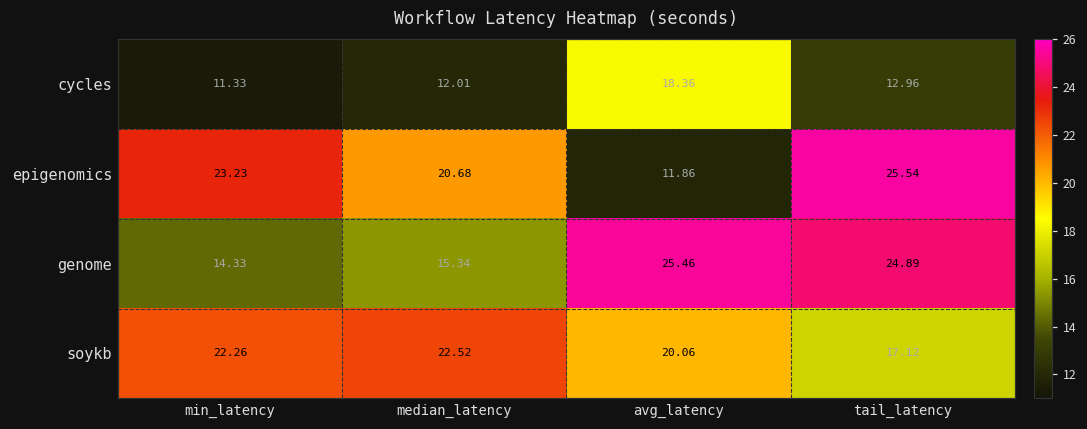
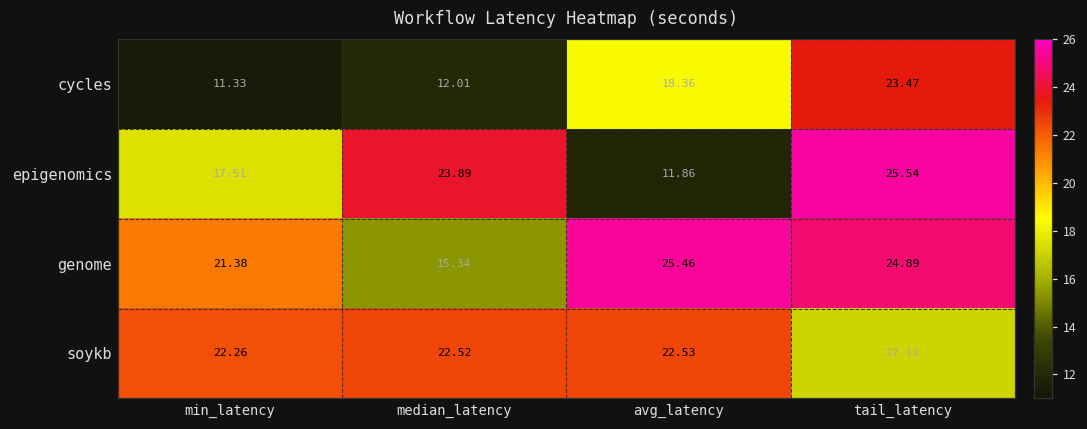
cycles, tail_latency: 12.96 -> 23.47
epigenomics, min_latency: 23.23 -> 17.51
epigenomics, median_latency: 20.68 -> 23.89
genome, min_latency: 14.33 -> 21.38
soykb, avg_latency: 20.06 -> 22.53
